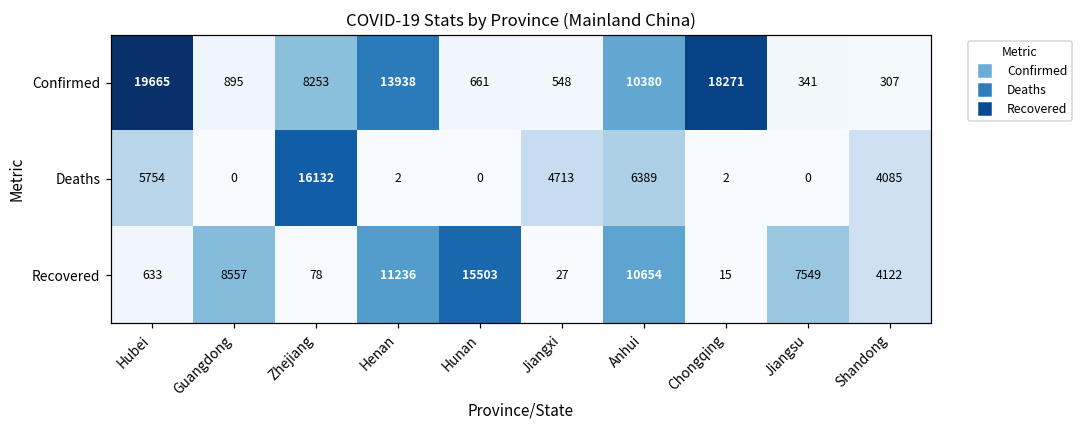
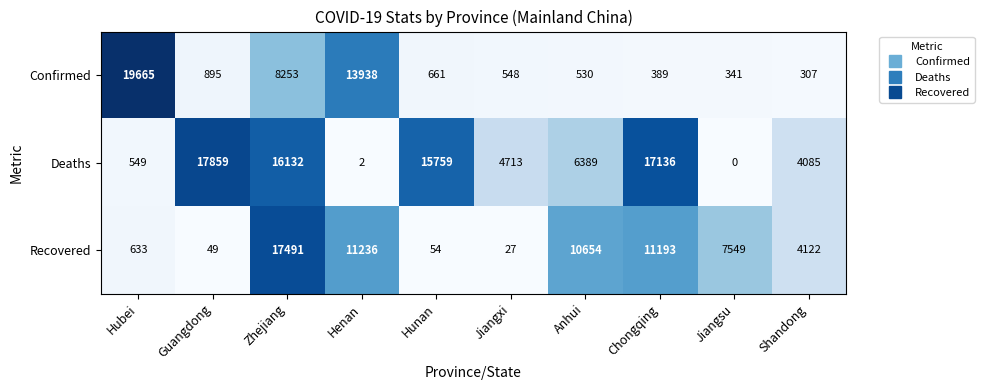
Confirmed, Anhui: 10380 -> 530
Confirmed, Chongqing: 18271 -> 389
Deaths, Hubei: 5754 -> 549
Deaths, Guangdong: 0 -> 17859
Deaths, Hunan: 0 -> 15759
Deaths, Chongqing: 2 -> 17136
Recovered, Guangdong: 8557 -> 49
Recovered, Zhejiang: 78 -> 17491
Recovered, Hunan: 15503 -> 54
Recovered, Chongqing: 15 -> 11193
